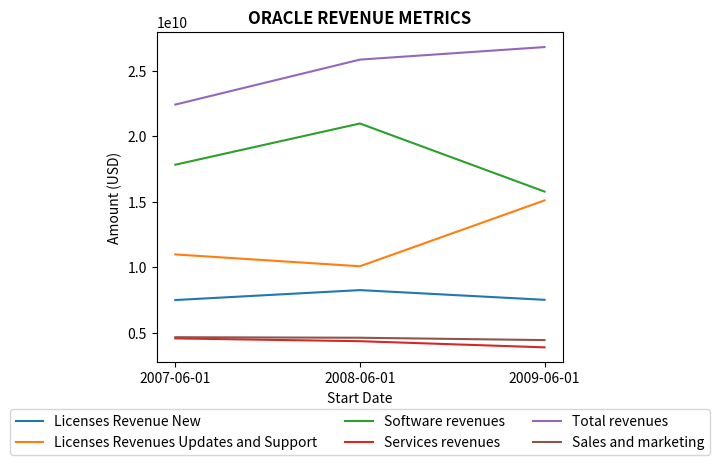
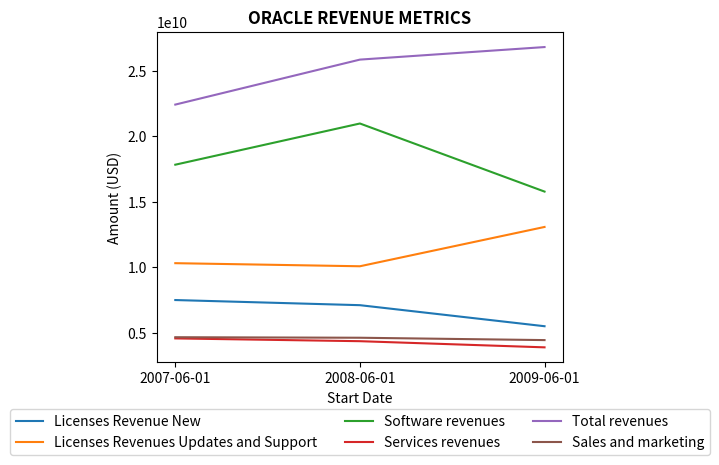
Licenses Revenues Updates and Support, 2007-06-01: 11000000000 -> 10300000000
Licenses Revenue New, 2008-06-01: 8300000000 -> 7100000000
Licenses Revenue New, 2009-06-01: 7500000000 -> 5500000000
Licenses Revenues Updates and Support, 2009-06-01: 15100000000 -> 13100000000
